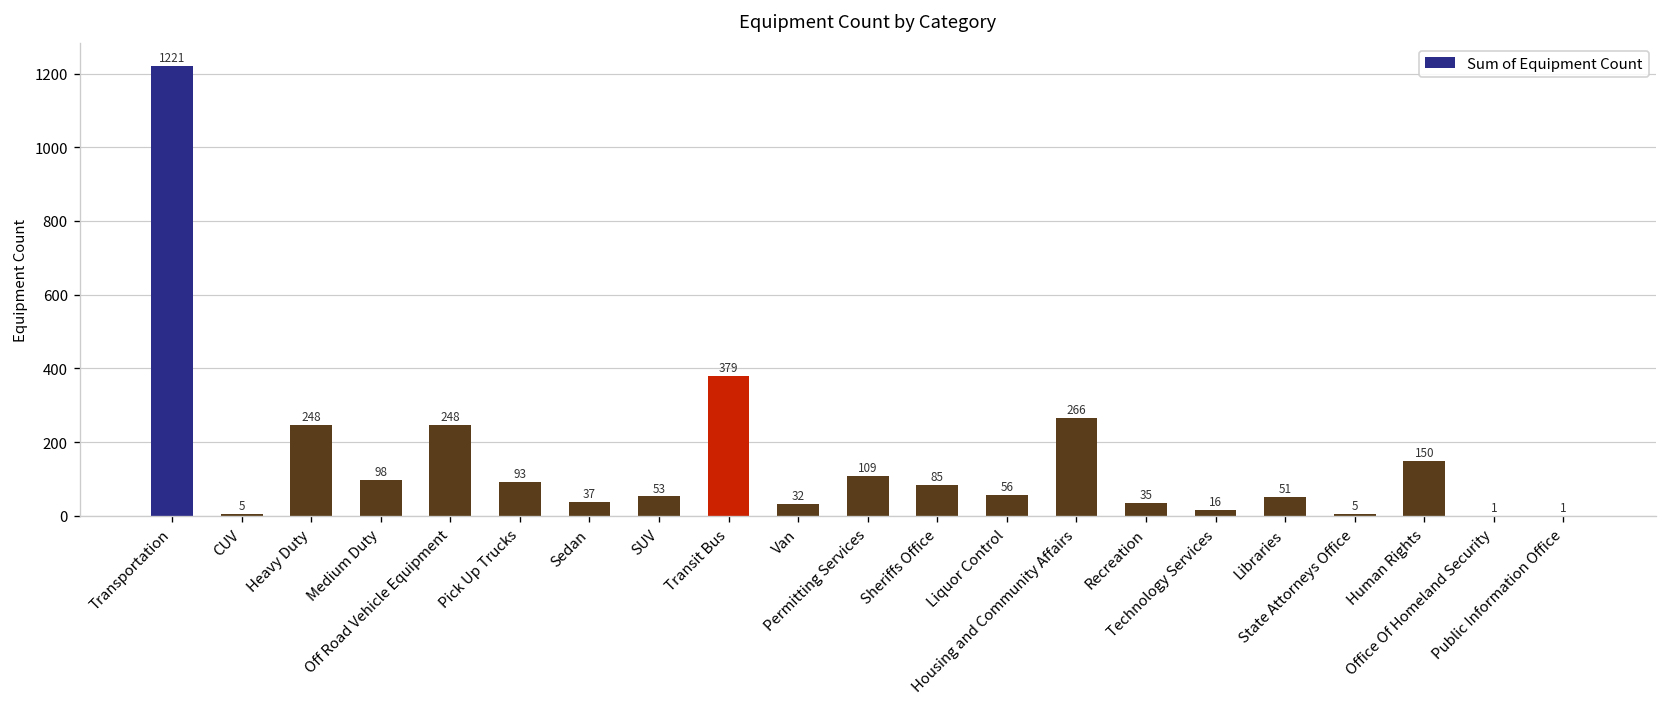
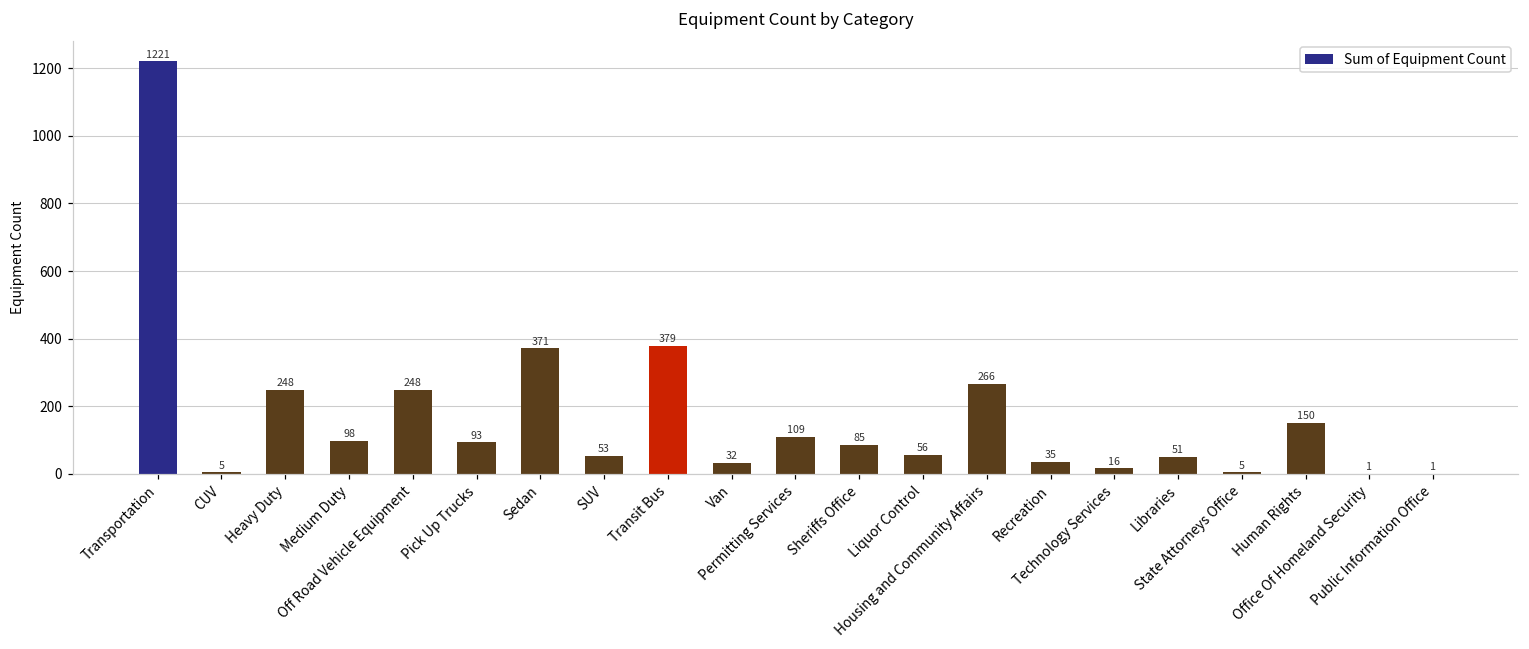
Sedan: 37 -> 371
